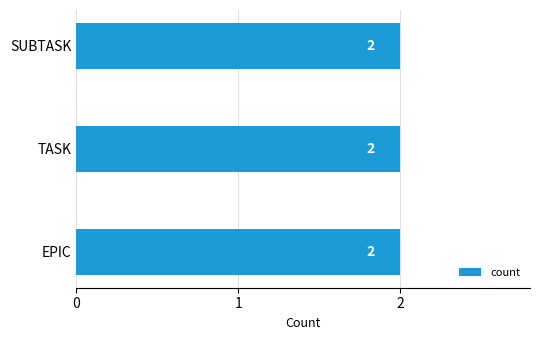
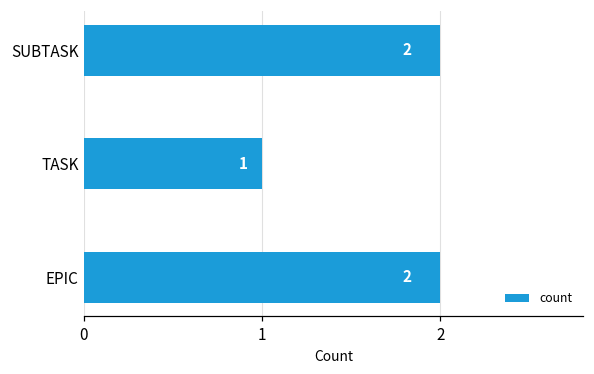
TASK: 2 -> 1
